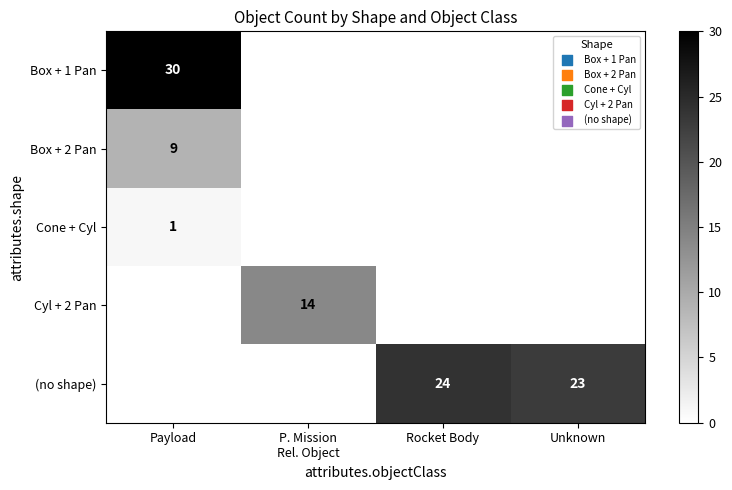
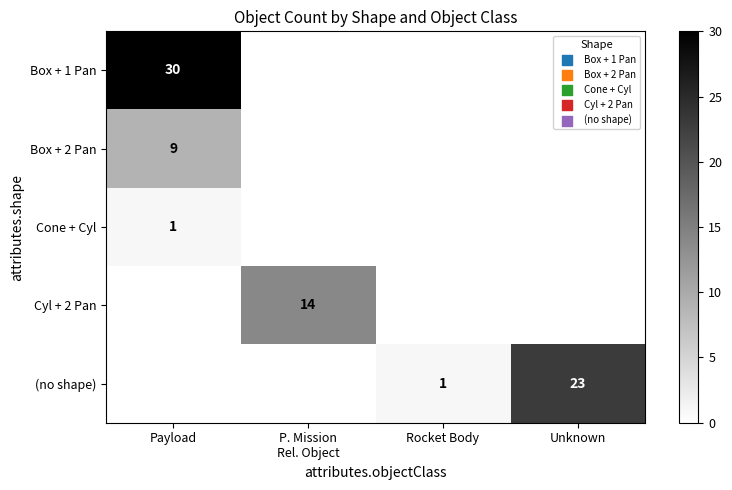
(no shape), Rocket Body: 24 -> 1
